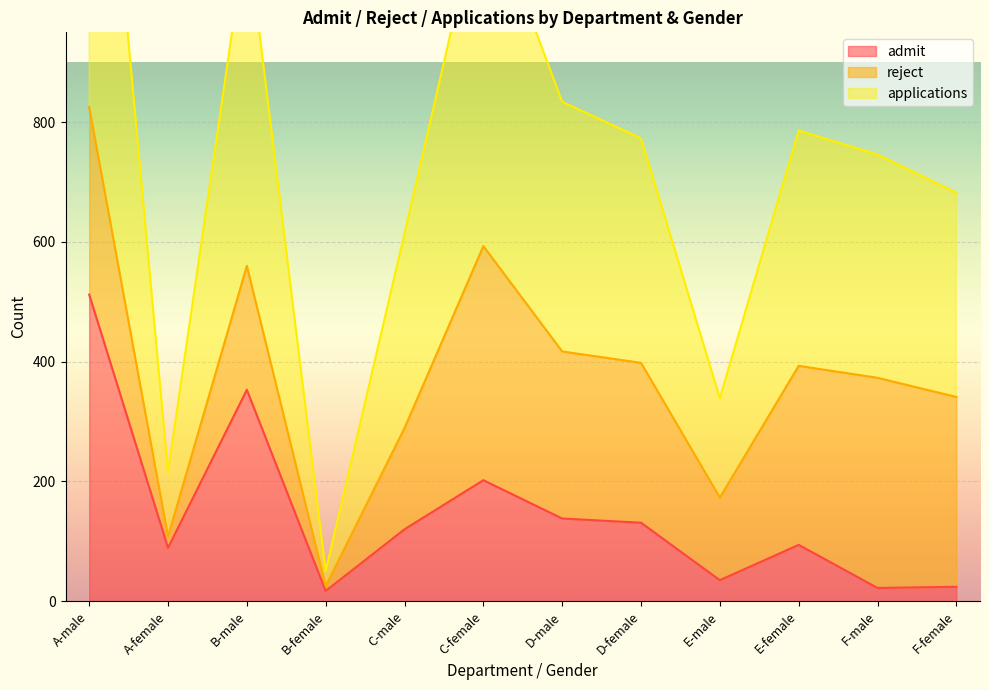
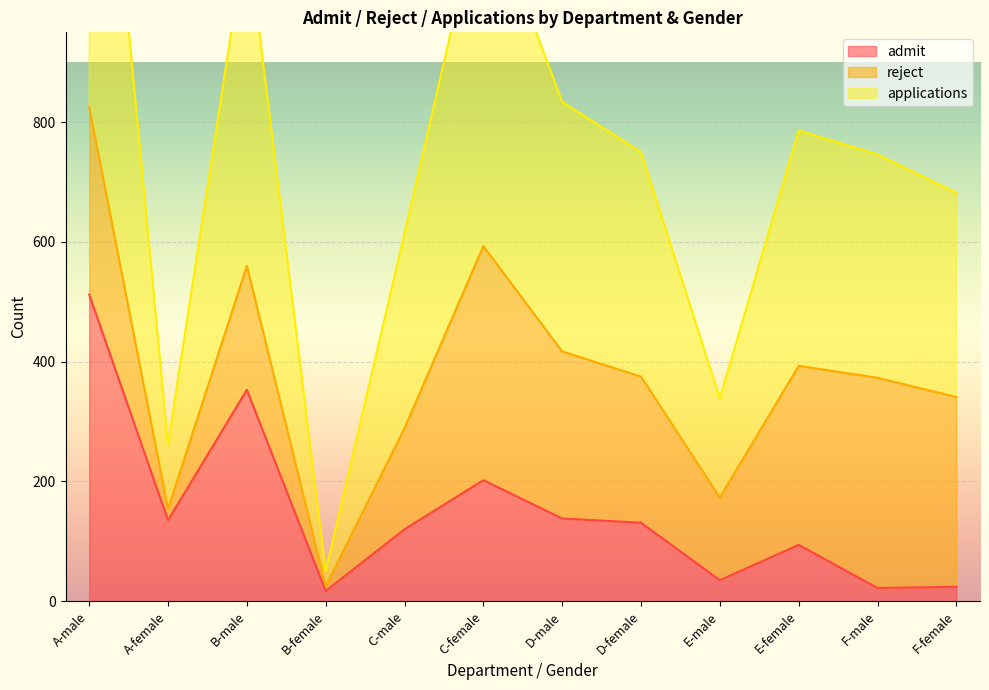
admit, A-female: 90 -> 140
reject, D-female: 270 -> 240
